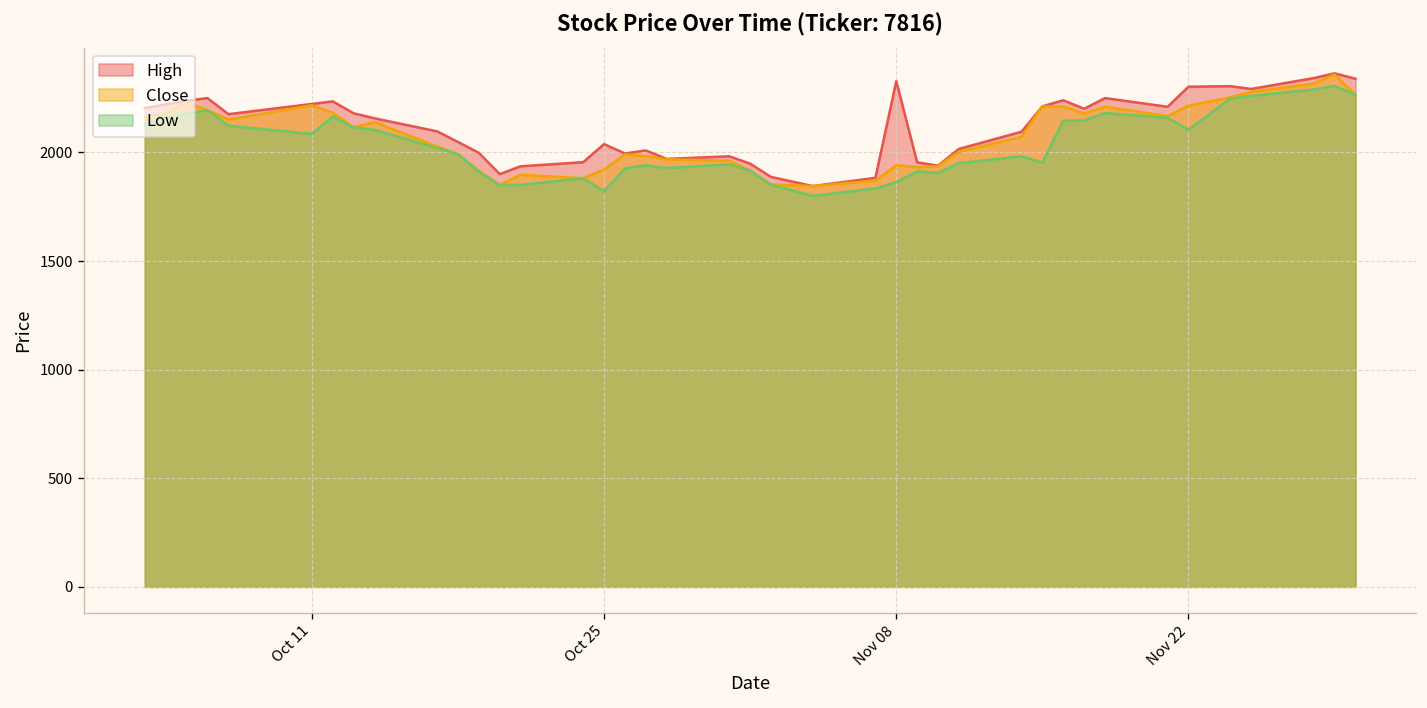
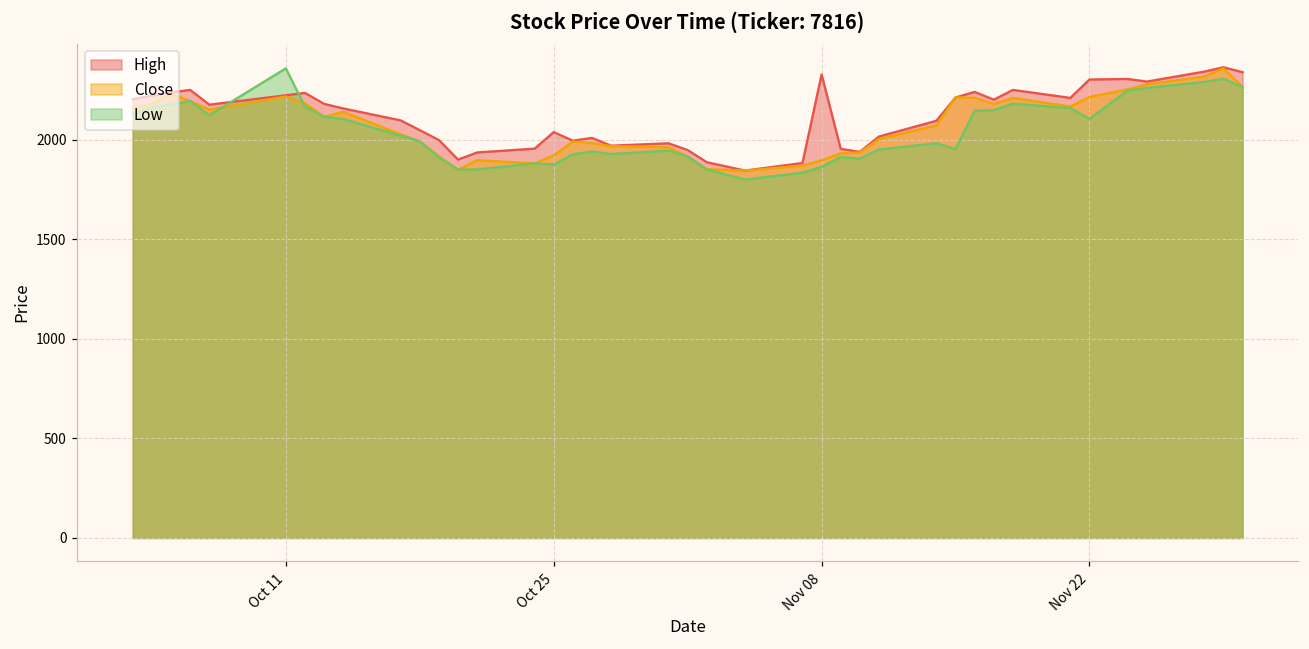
Low, Oct 11: 2090 -> 2360
Low, Oct 25: 1820 -> 1880
Close, Nov 08: 1940 -> 1900
